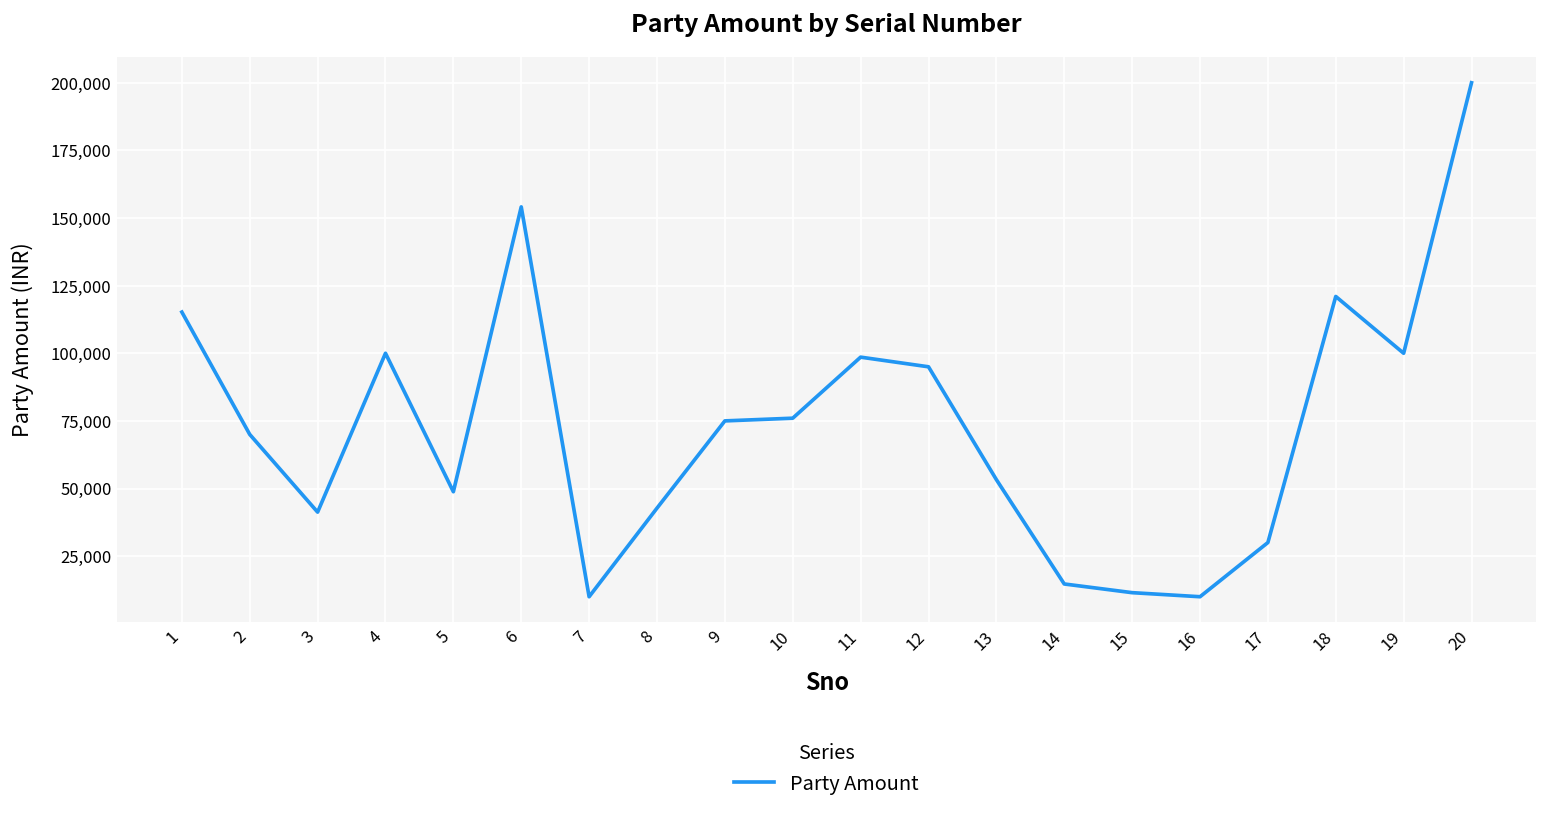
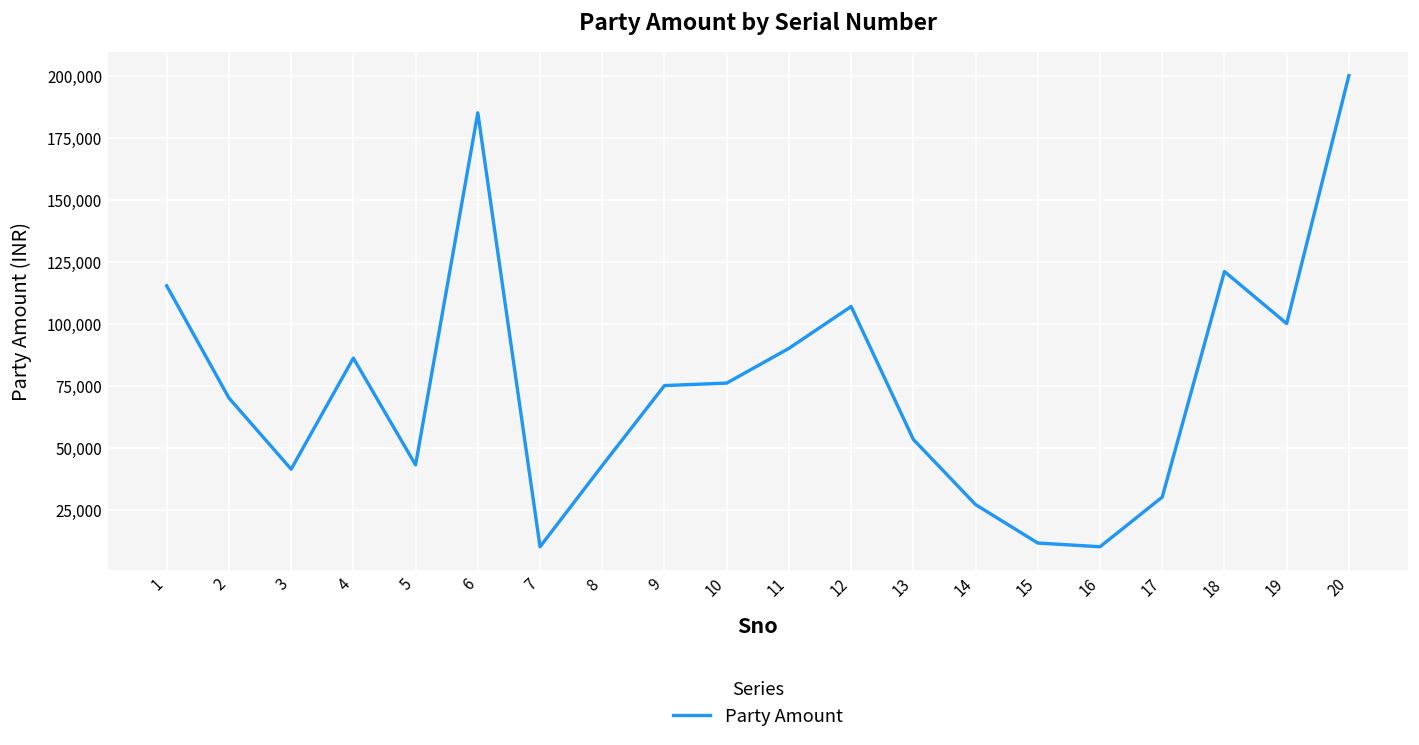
4: 100,000 -> 86,000
5: 49,000 -> 43,000
6: 154,000 -> 185,000
11: 99,000 -> 90,000
12: 95,000 -> 107,000
14: 15,000 -> 27,000
